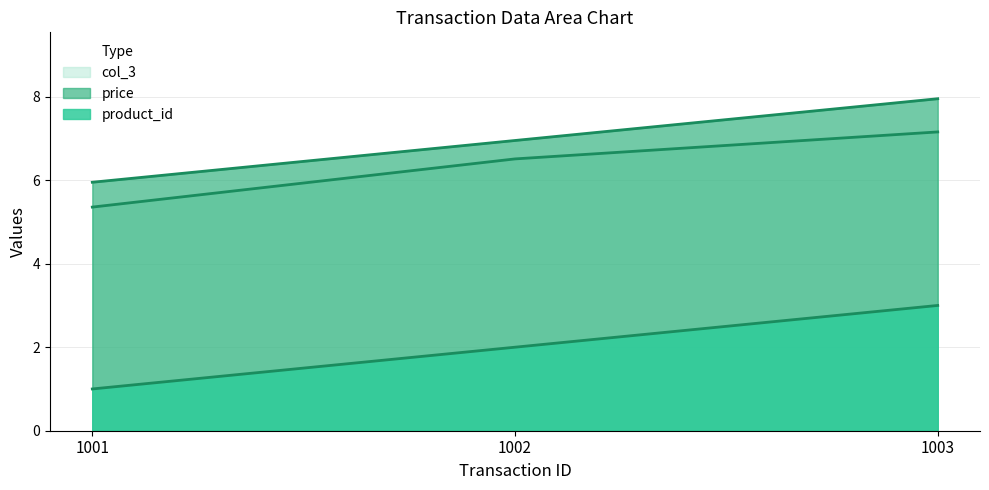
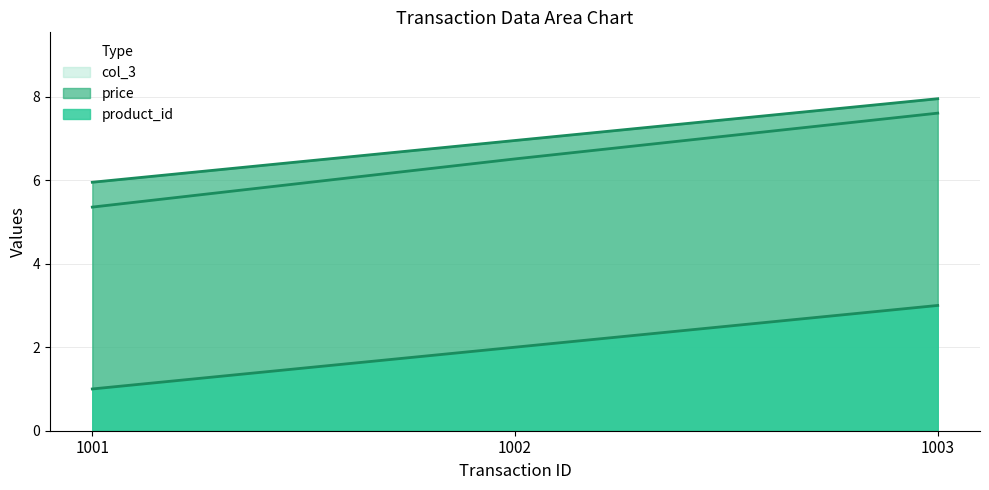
col_3, 1003: 7.2 -> 7.6
